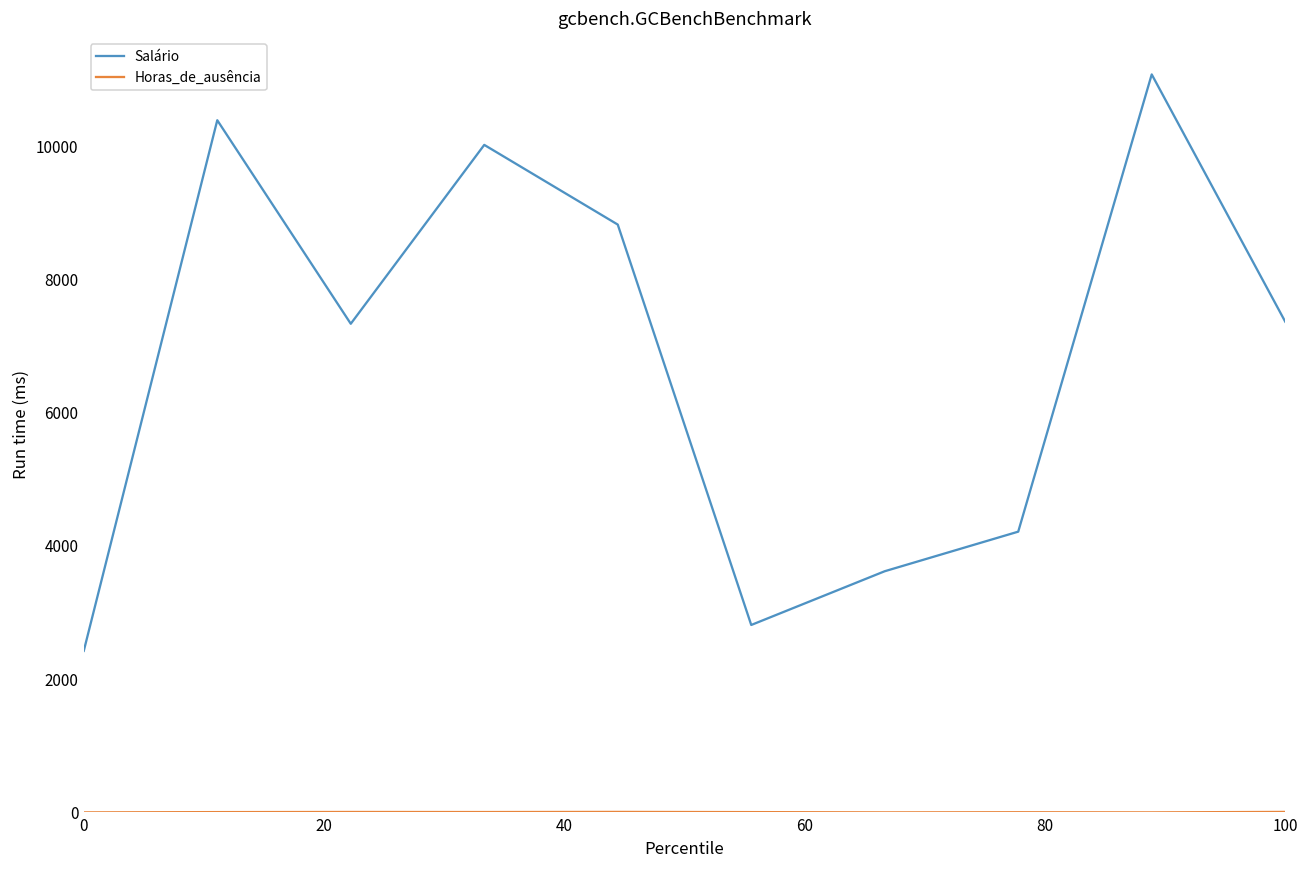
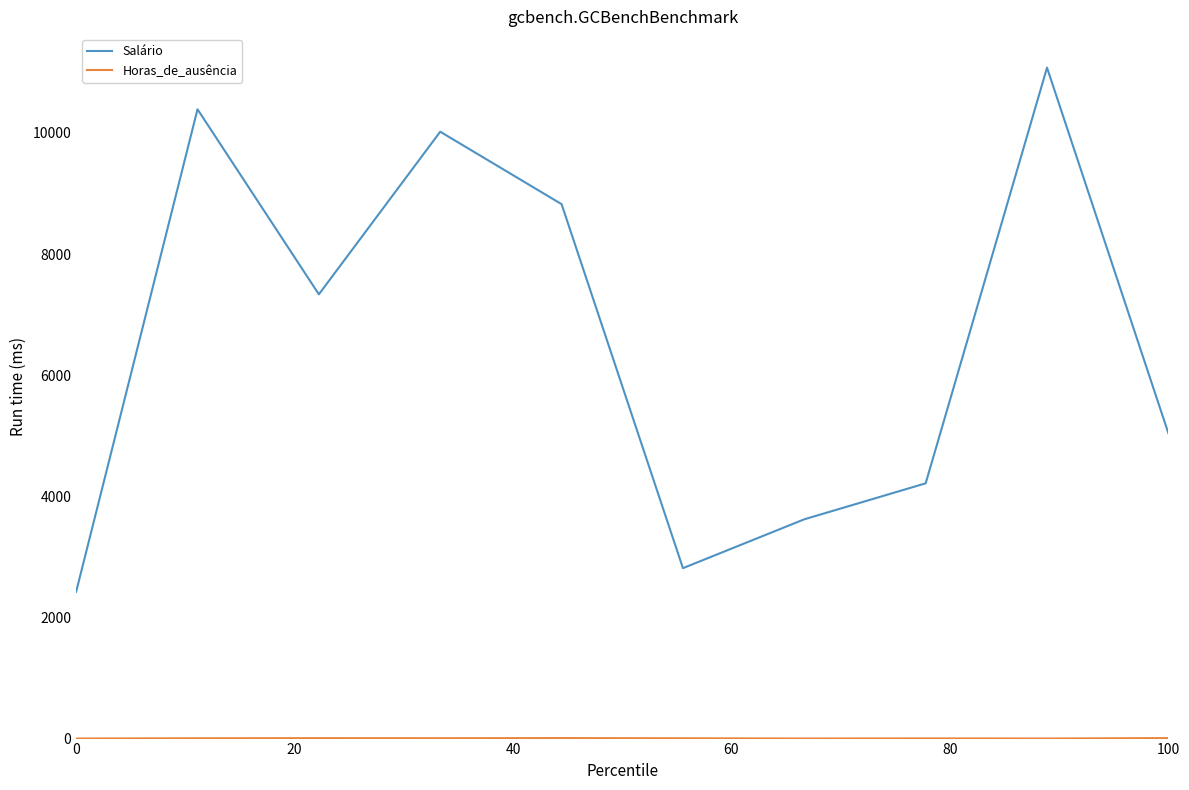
Salário, 100: 7400 -> 5000
